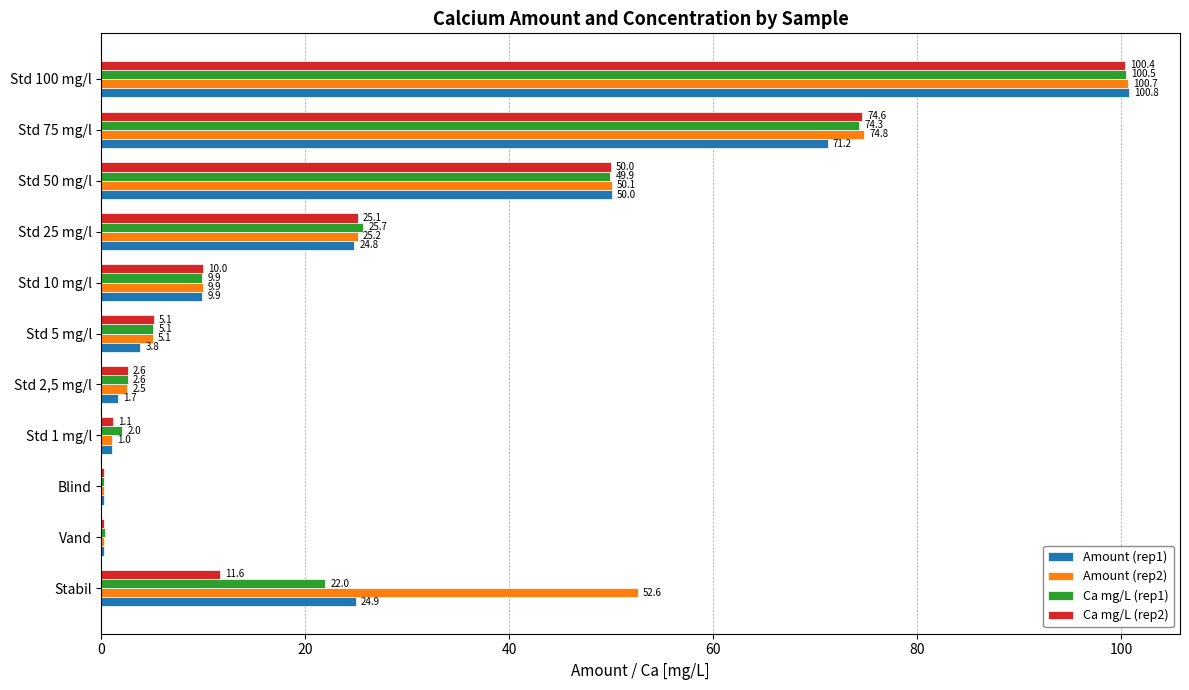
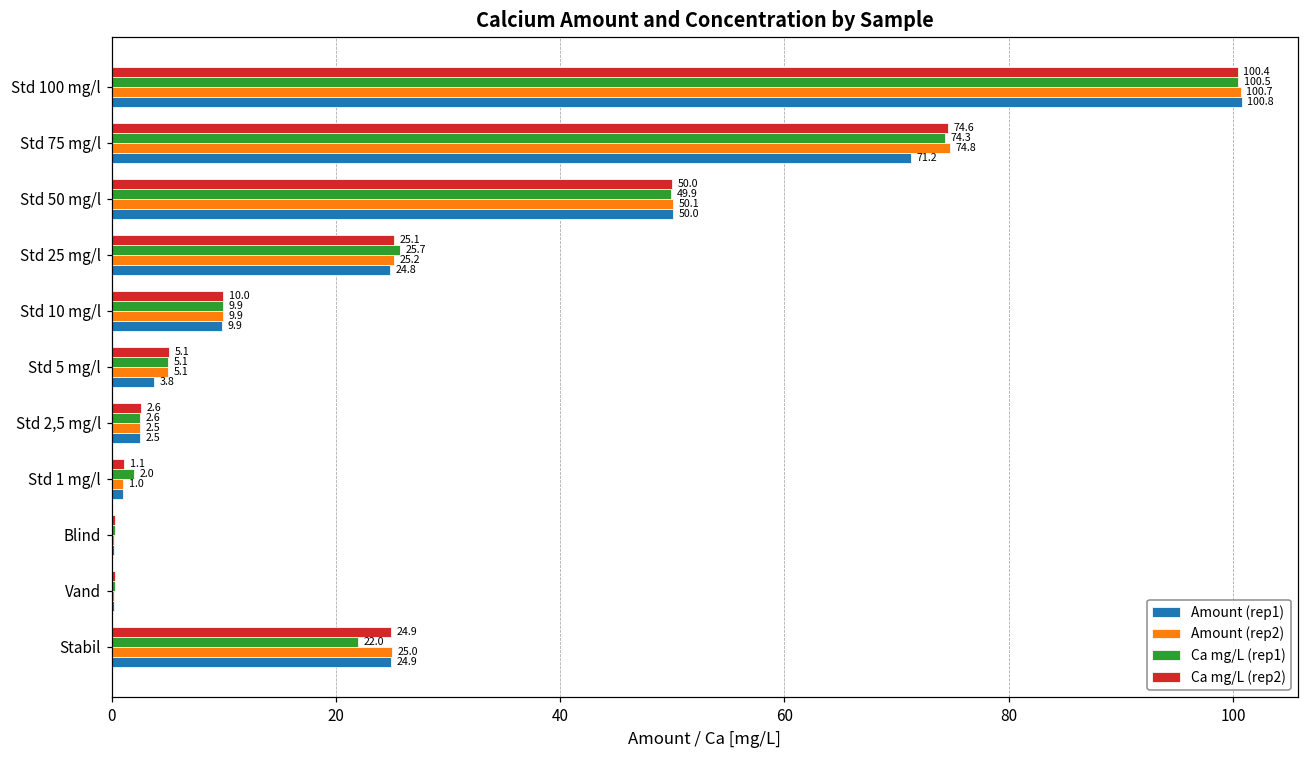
Amount (rep1), Std 2,5 mg/l: 1.7 -> 2.5
Ca mg/L (rep2), Stabil: 11.6 -> 24.9
Amount (rep2), Stabil: 52.6 -> 25.0
